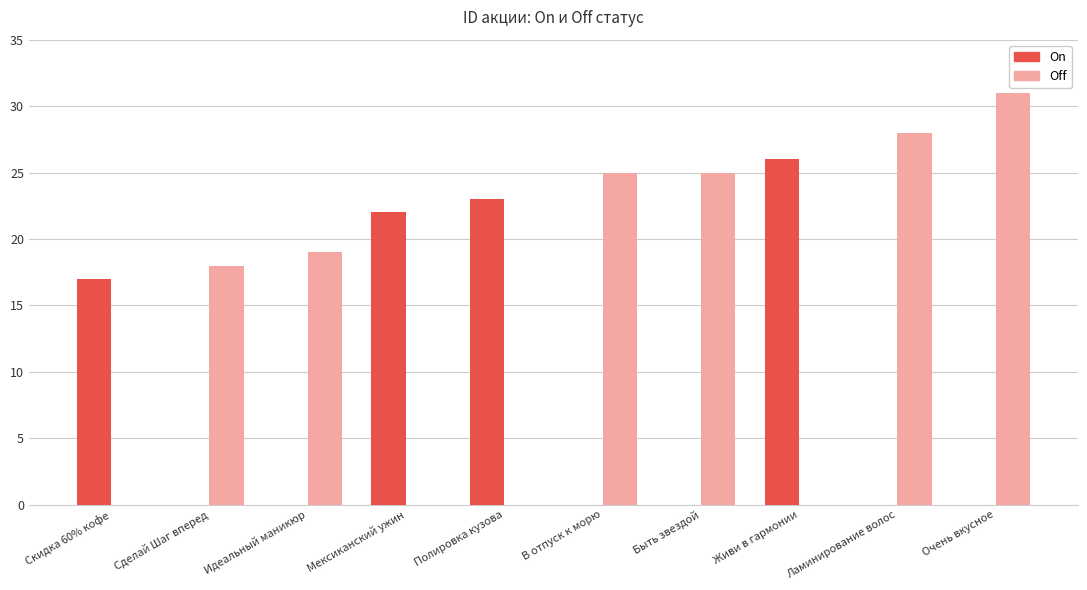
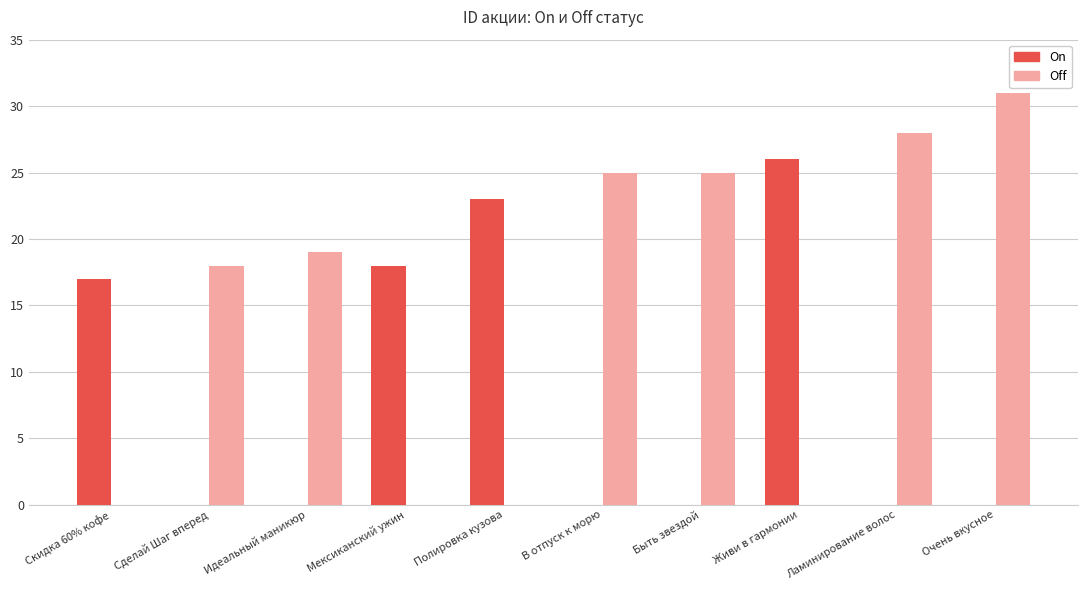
On, Мексиканский ужин: 22 -> 18
